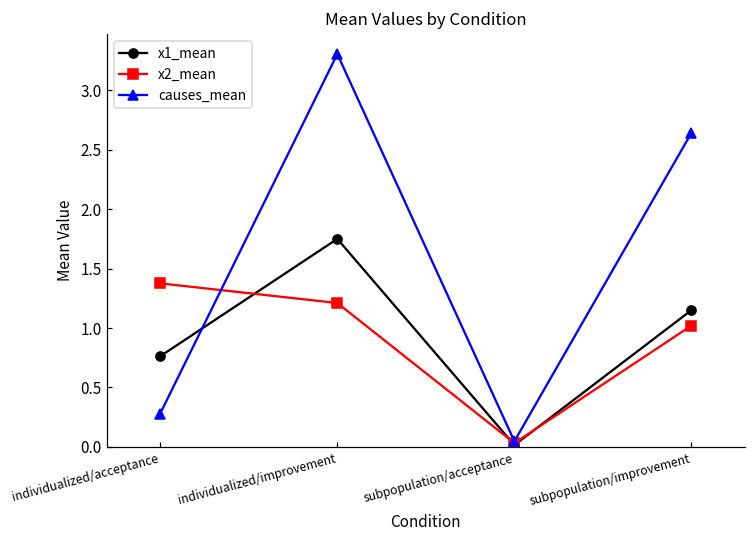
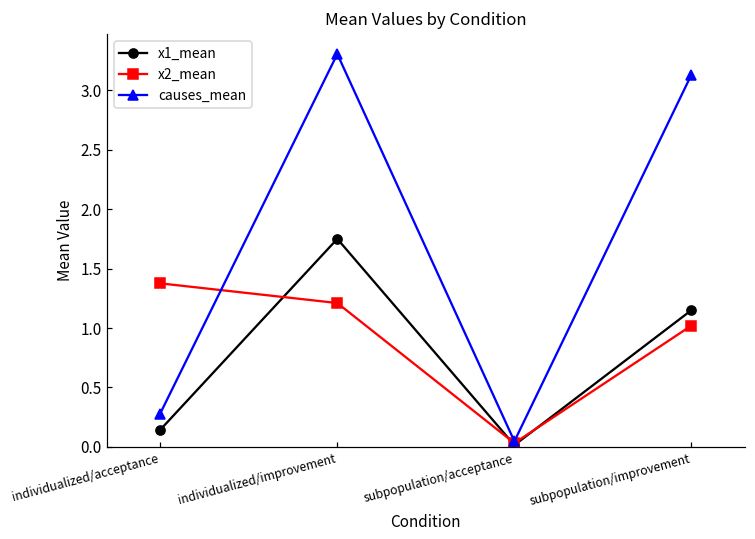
x1_mean, individualized/acceptance: 0.76 -> 0.14
causes_mean, subpopulation/improvement: 2.64 -> 3.13
